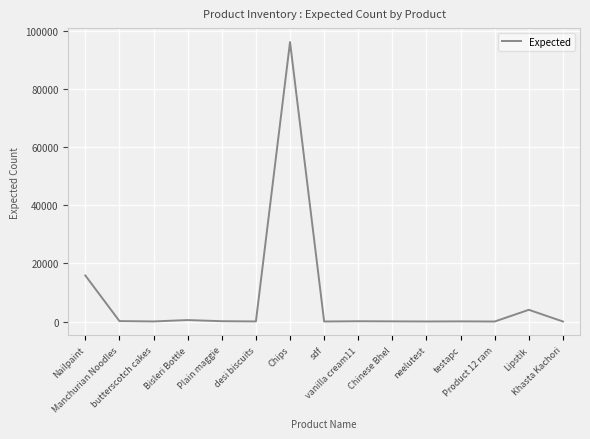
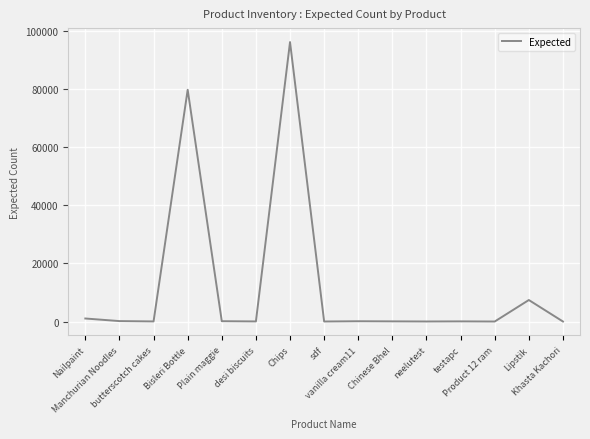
Nailpaint: 16000 -> 1000
Bisleri Bottle: 0 -> 80000
Lipstik: 4000 -> 7000
